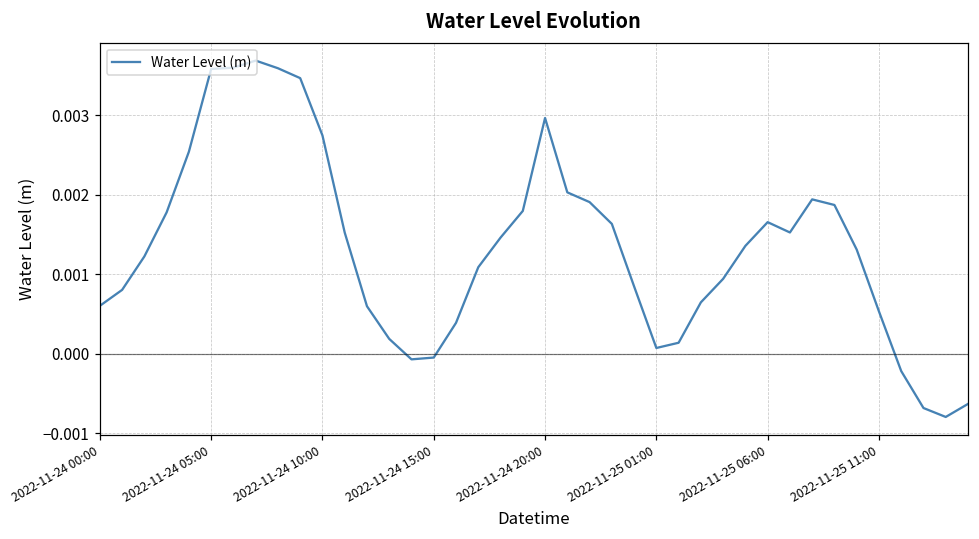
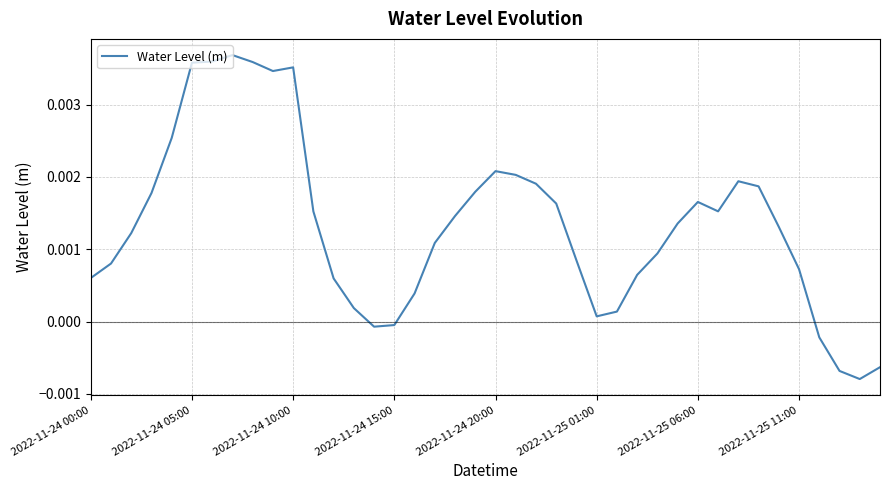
2022-11-24 10:00: 0.0027 -> 0.0035
2022-11-24 20:00: 0.0030 -> 0.0021
2022-11-25 11:00: 0.0005 -> 0.0007
